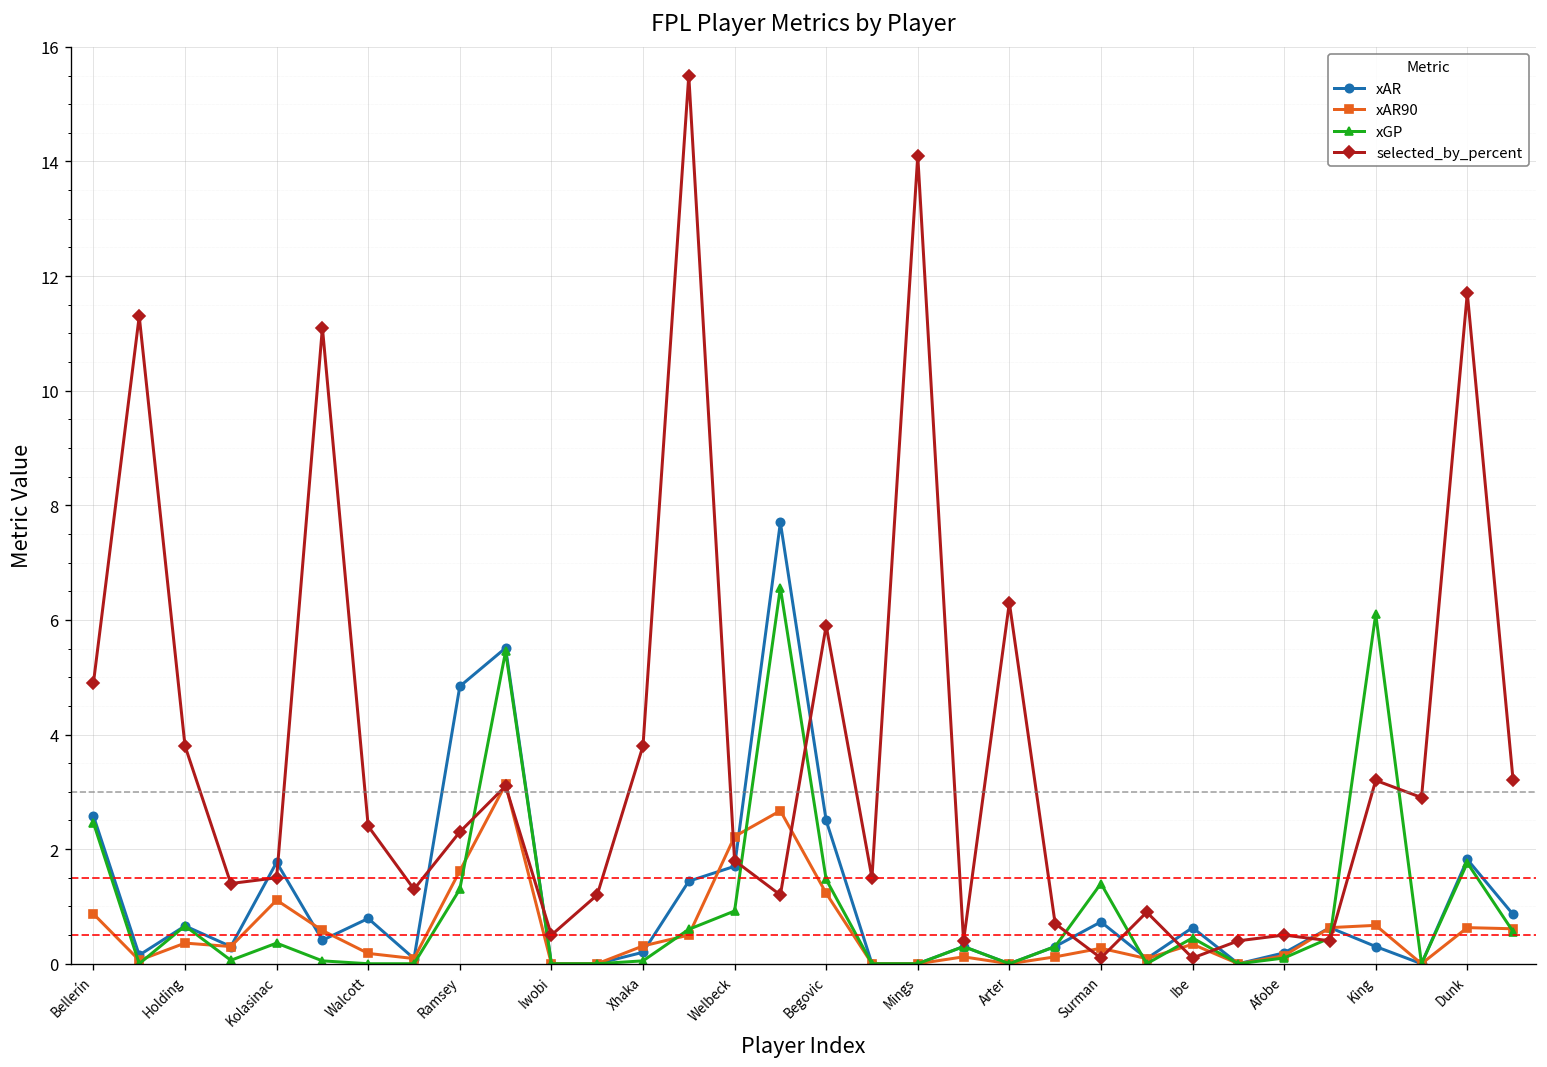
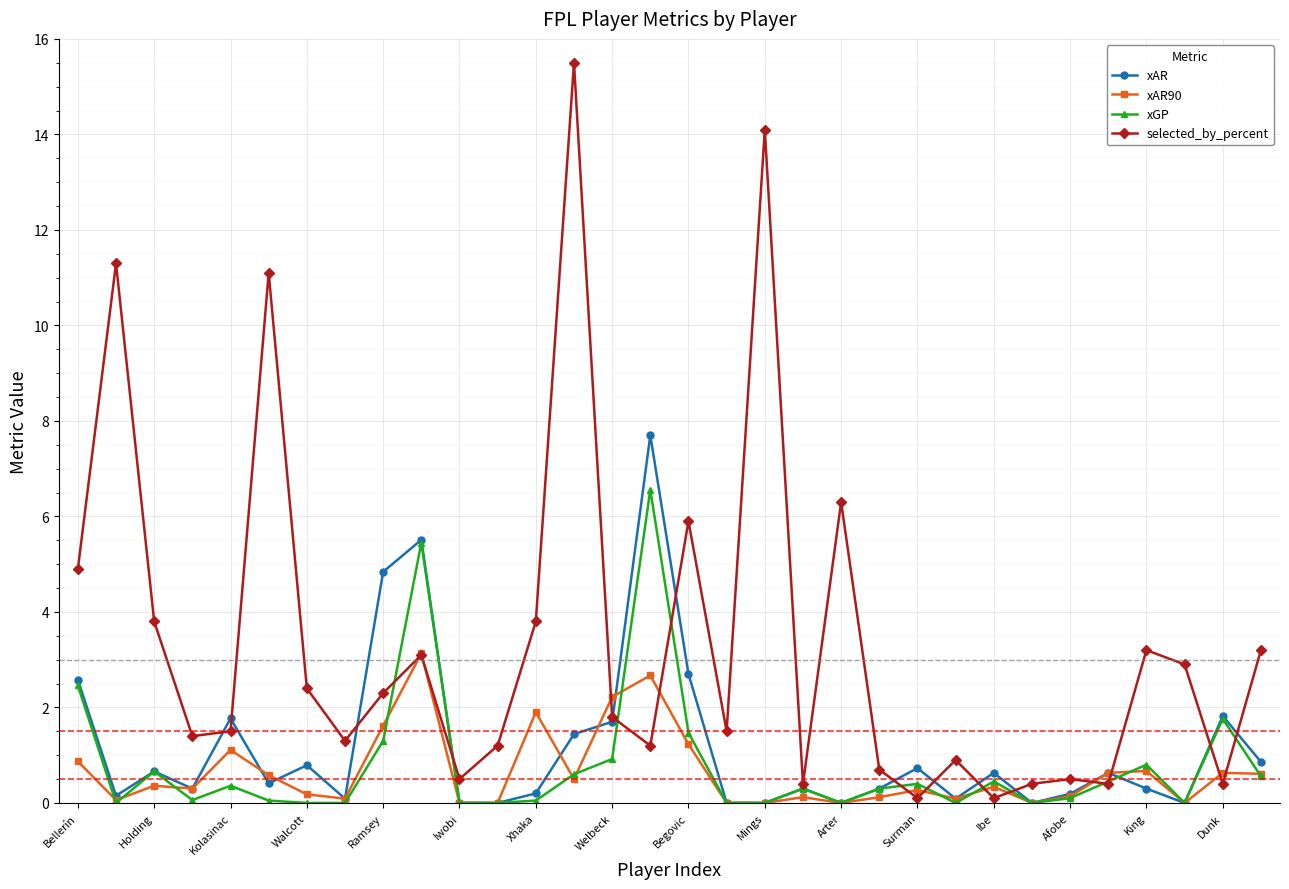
xAR90, Xhaka: 0.3 -> 1.9
xAR, Begovic: 2.5 -> 2.7
xGP, Surman: 1.4 -> 0.4
xGP, King: 6.1 -> 0.8
selected_by_percent, Dunk: 11.7 -> 0.4
